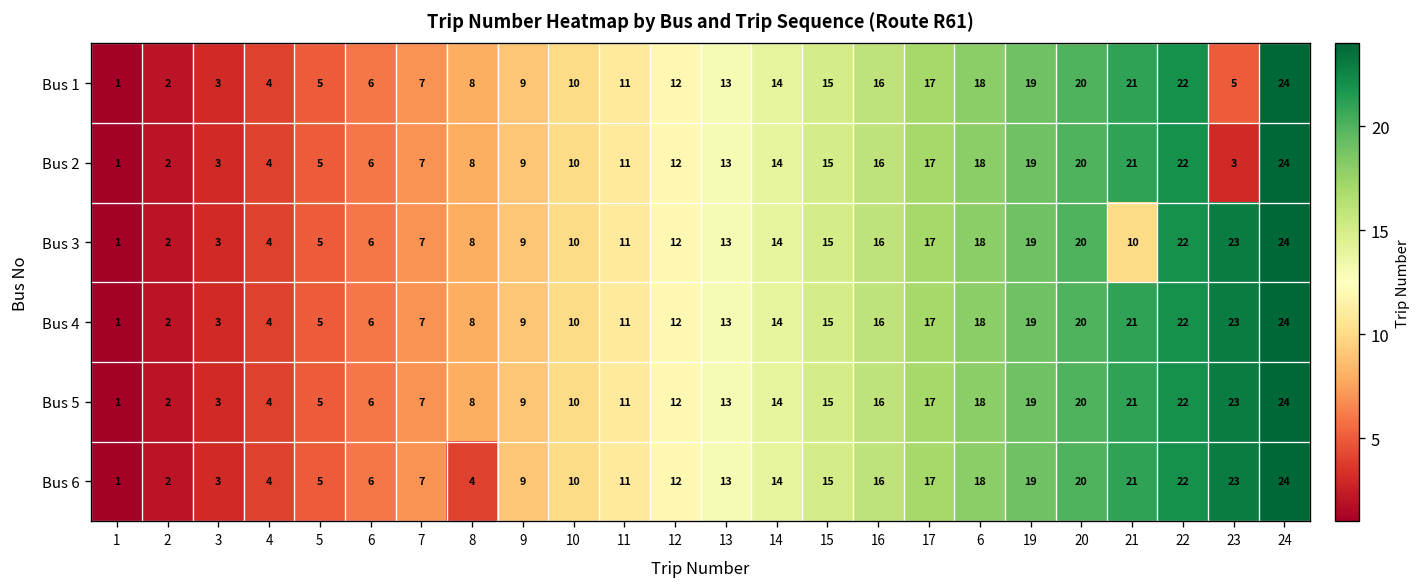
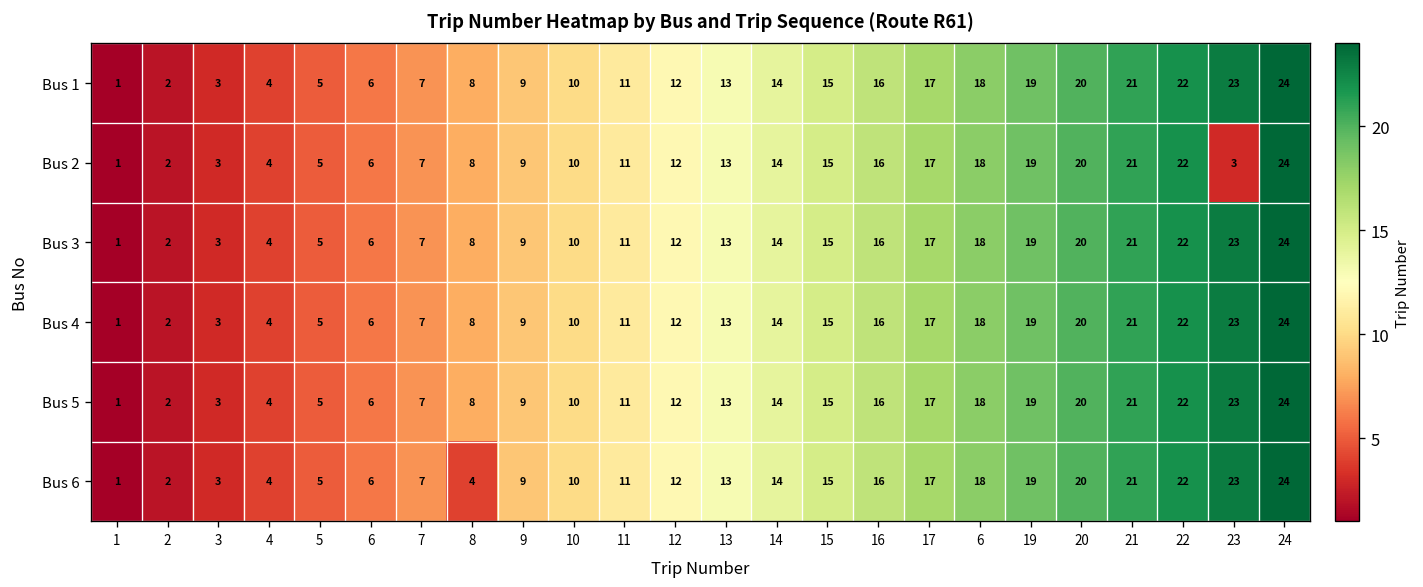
Bus 1, 23: 5 -> 23
Bus 3, 21: 10 -> 21
